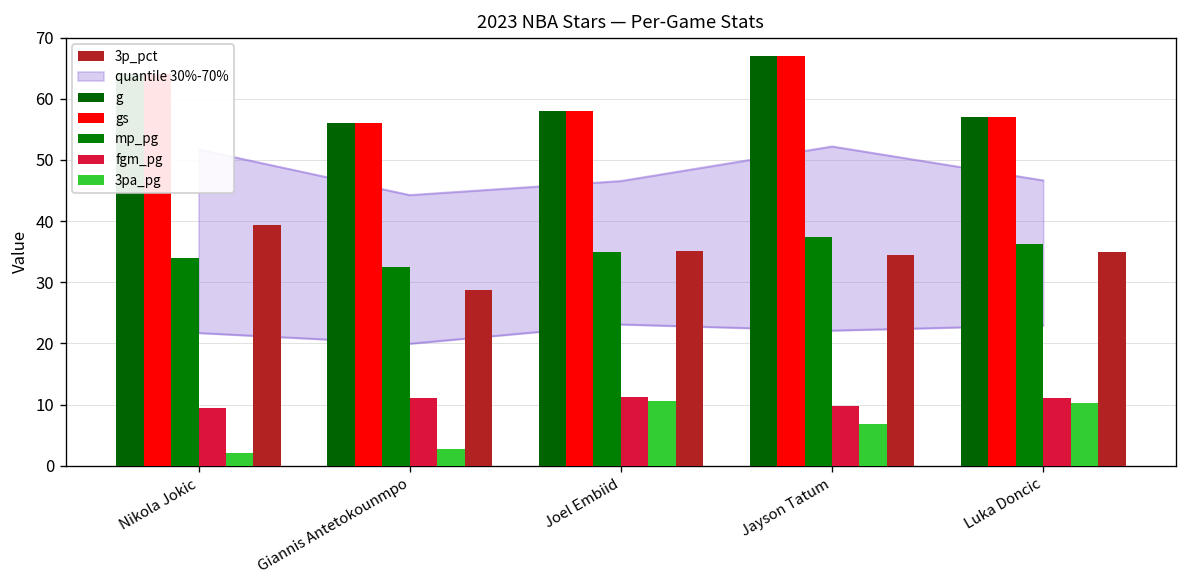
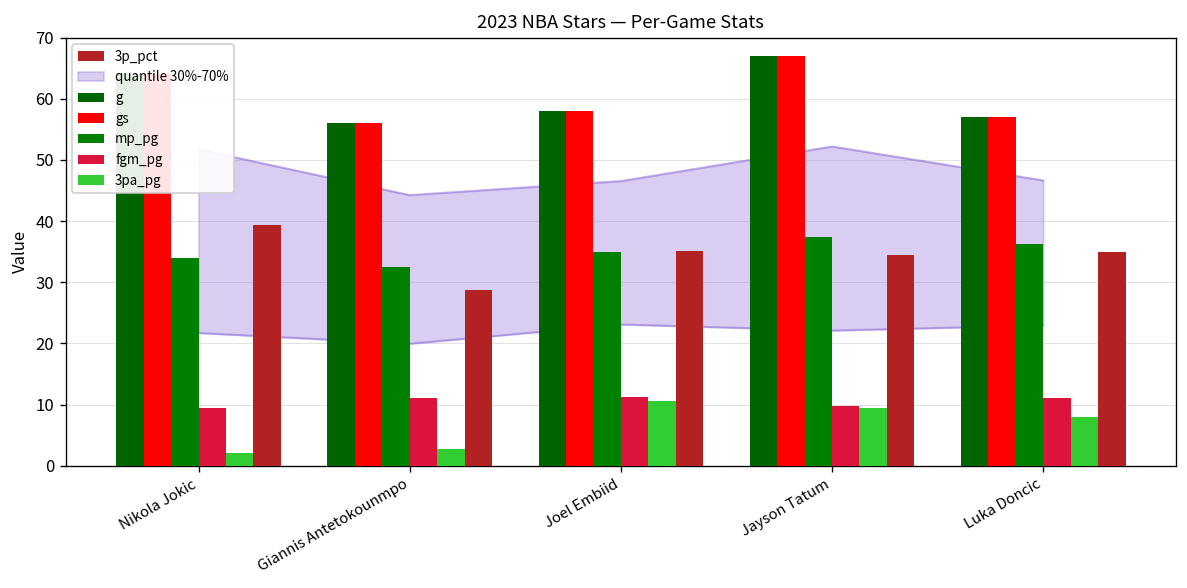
3pa_pg, Jayson Tatum: 7 -> 9
3pa_pg, Luka Doncic: 10 -> 8
